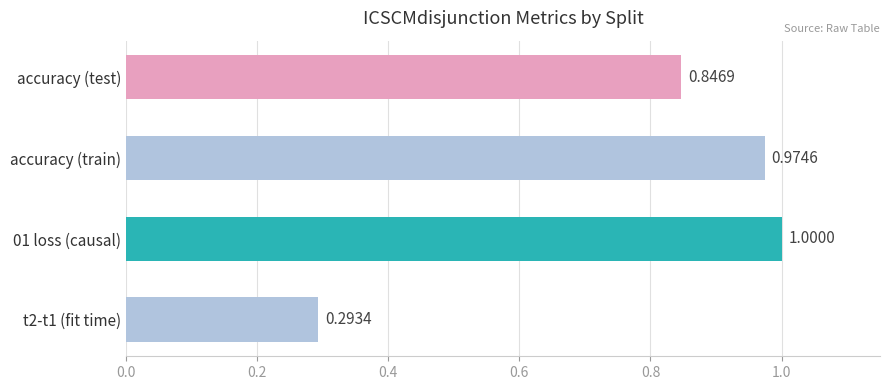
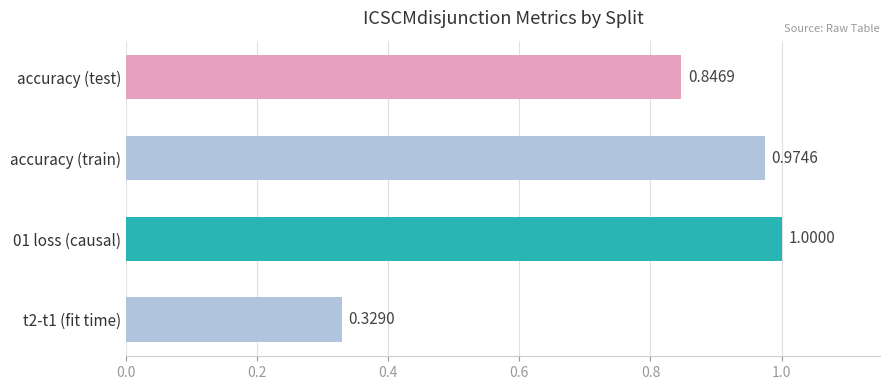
t2-t1 (fit time): 0.2934 -> 0.3290
